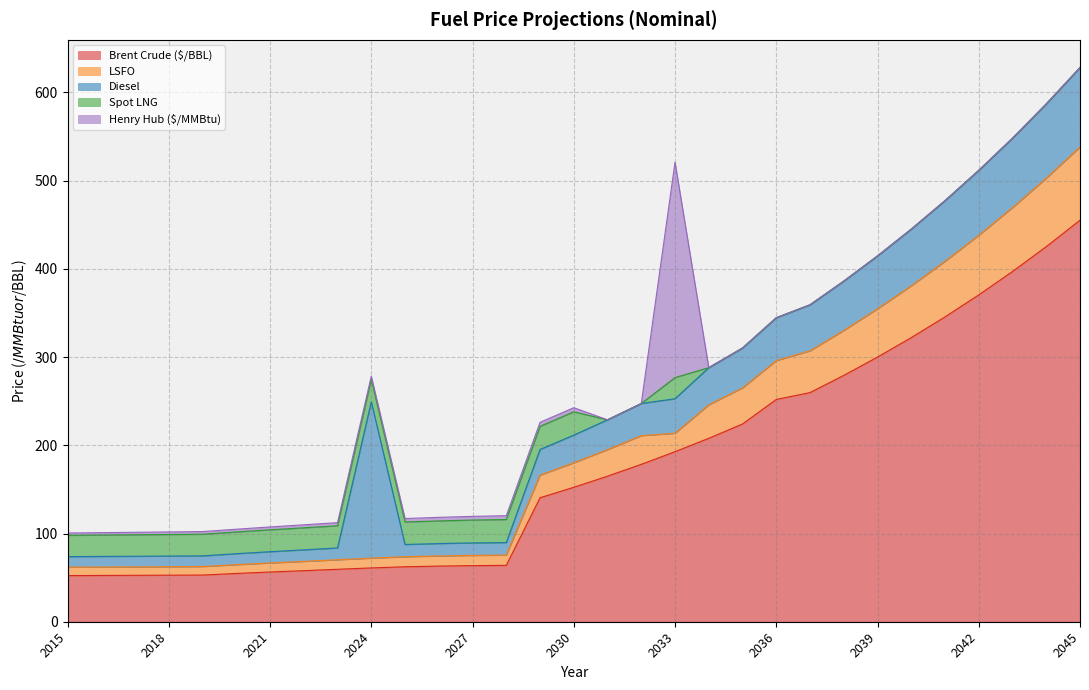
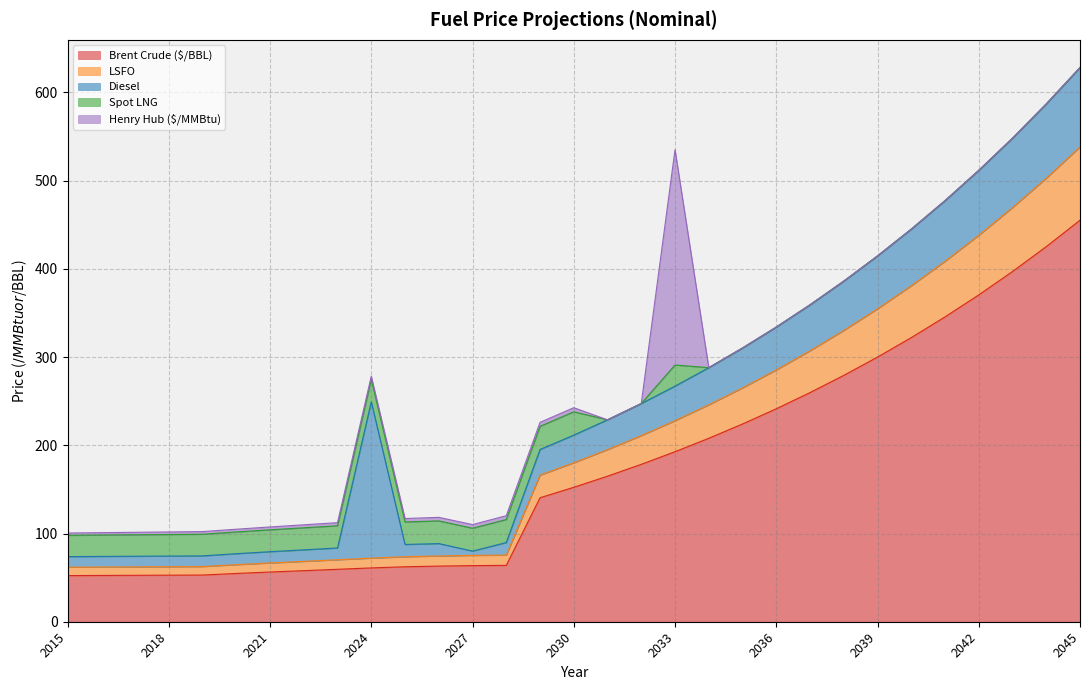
Diesel, 2027: 10 -> 0
LSFO, 2033: 20 -> 40
Brent Crude ($/BBL), 2036: 250 -> 240
